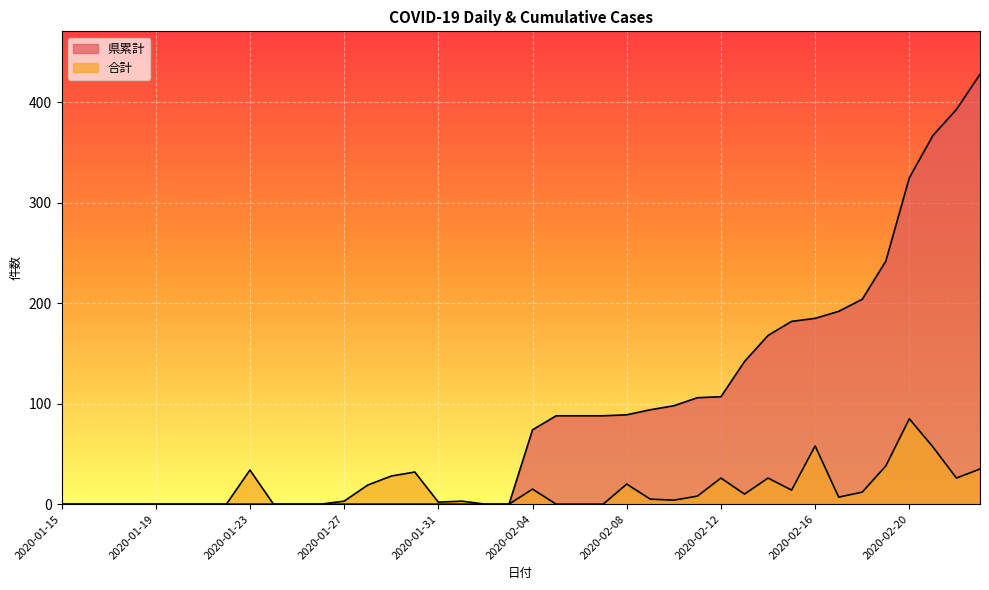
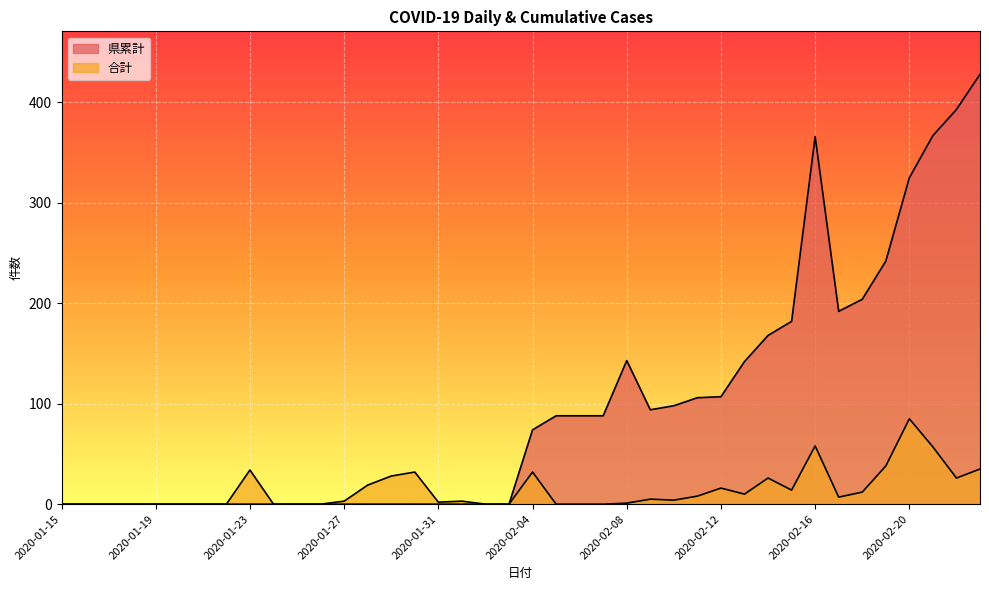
合計, 2020-02-04: 15 -> 32
県累計, 2020-02-08: 89 -> 143
合計, 2020-02-08: 20 -> 1
合計, 2020-02-12: 26 -> 16
県累計, 2020-02-16: 185 -> 366
